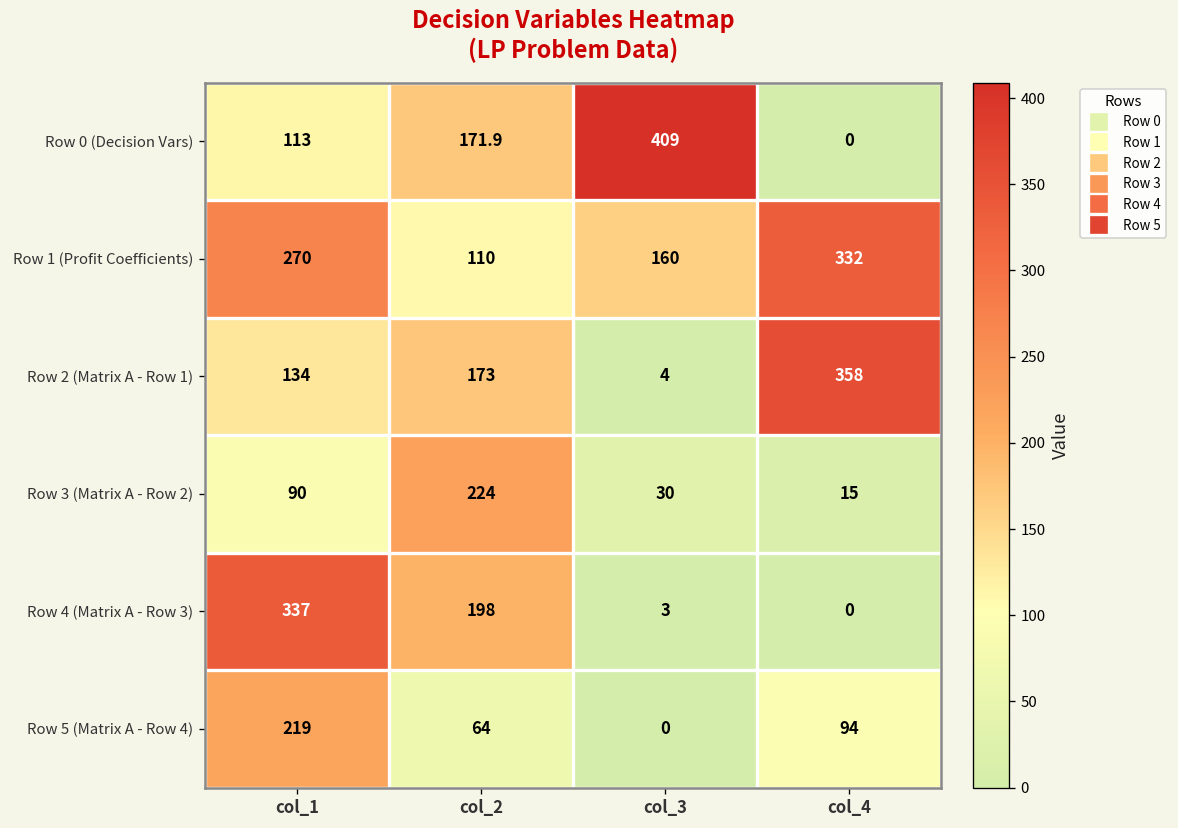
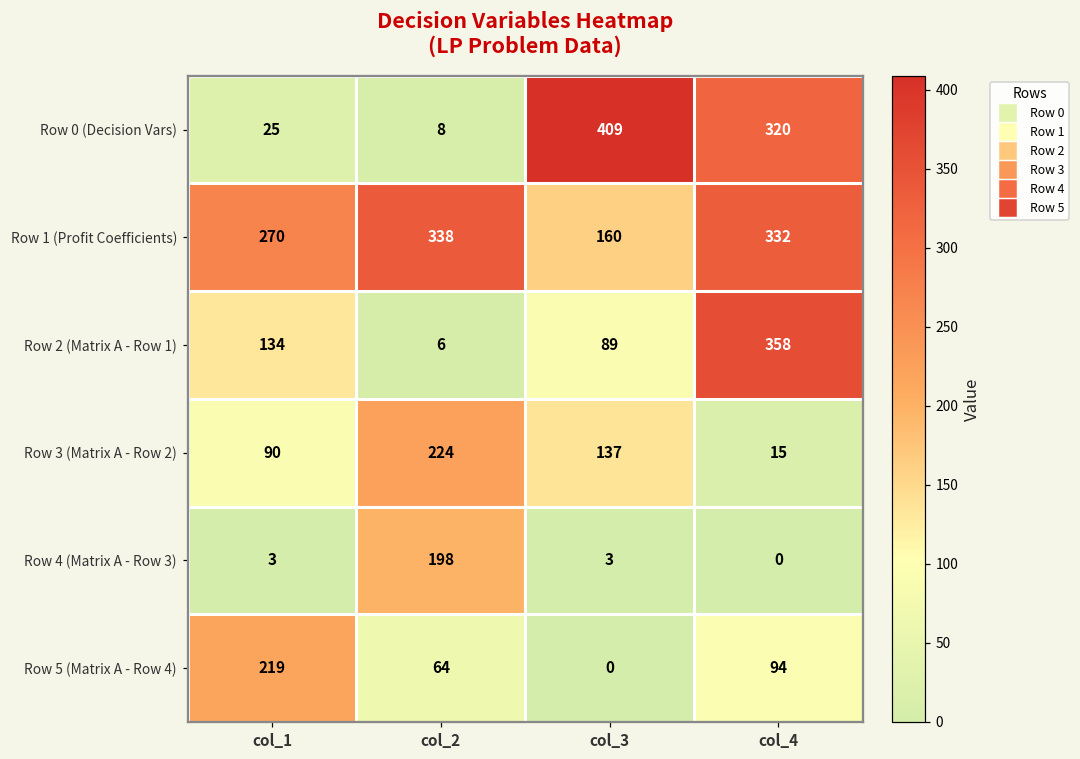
Row 0 (Decision Vars), col_1: 113 -> 25
Row 0 (Decision Vars), col_2: 171.9 -> 8
Row 0 (Decision Vars), col_4: 0 -> 320
Row 1 (Profit Coefficients), col_2: 110 -> 338
Row 2 (Matrix A - Row 1), col_2: 173 -> 6
Row 2 (Matrix A - Row 1), col_3: 4 -> 89
Row 3 (Matrix A - Row 2), col_3: 30 -> 137
Row 4 (Matrix A - Row 3), col_1: 337 -> 3
